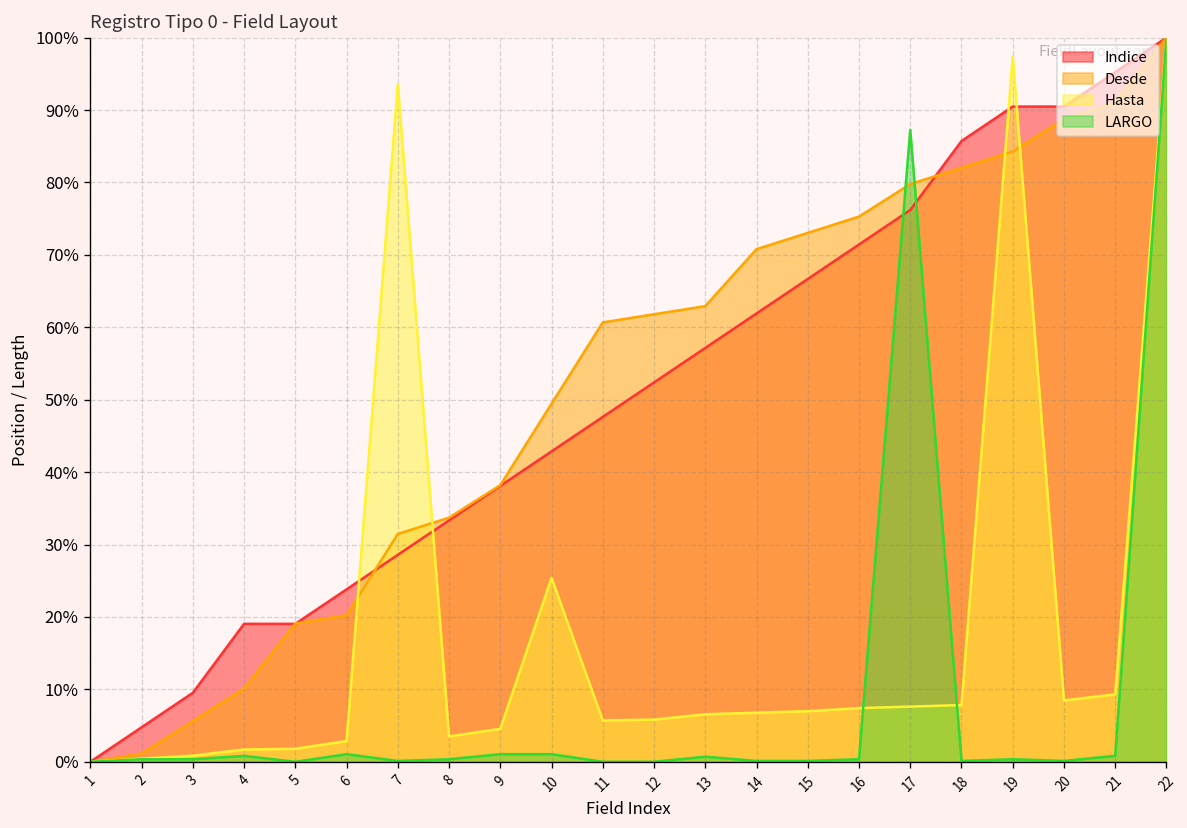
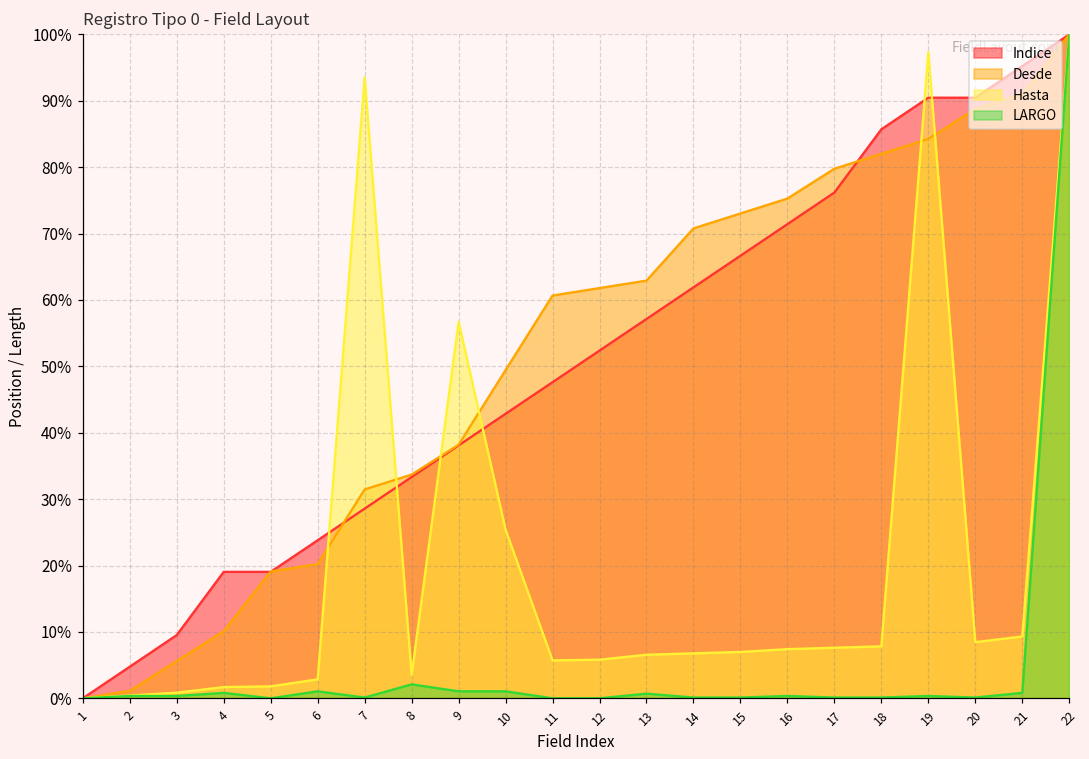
LARGO, 8: 0% -> 2%
Hasta, 9: 5% -> 57%
LARGO, 17: 87% -> 0%
